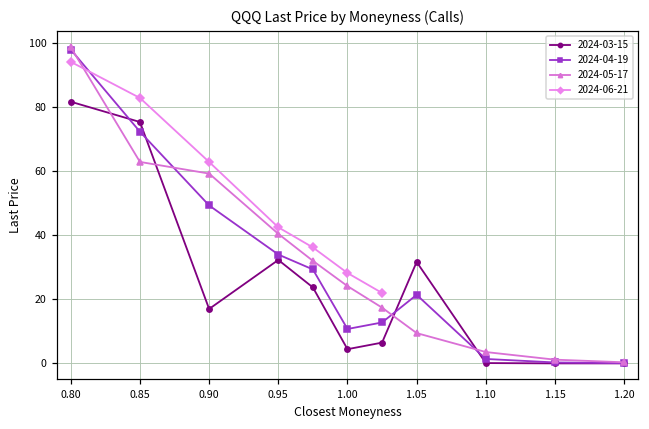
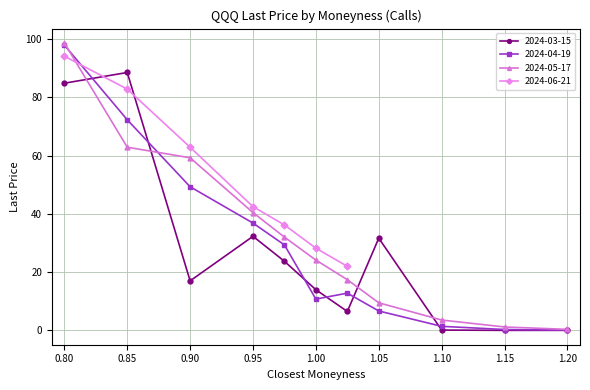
2024-03-15, 0.80: 82 -> 85
2024-03-15, 0.85: 75 -> 89
2024-04-19, 0.95: 34 -> 37
2024-03-15, 1.00: 4 -> 14
2024-04-19, 1.05: 21 -> 7
